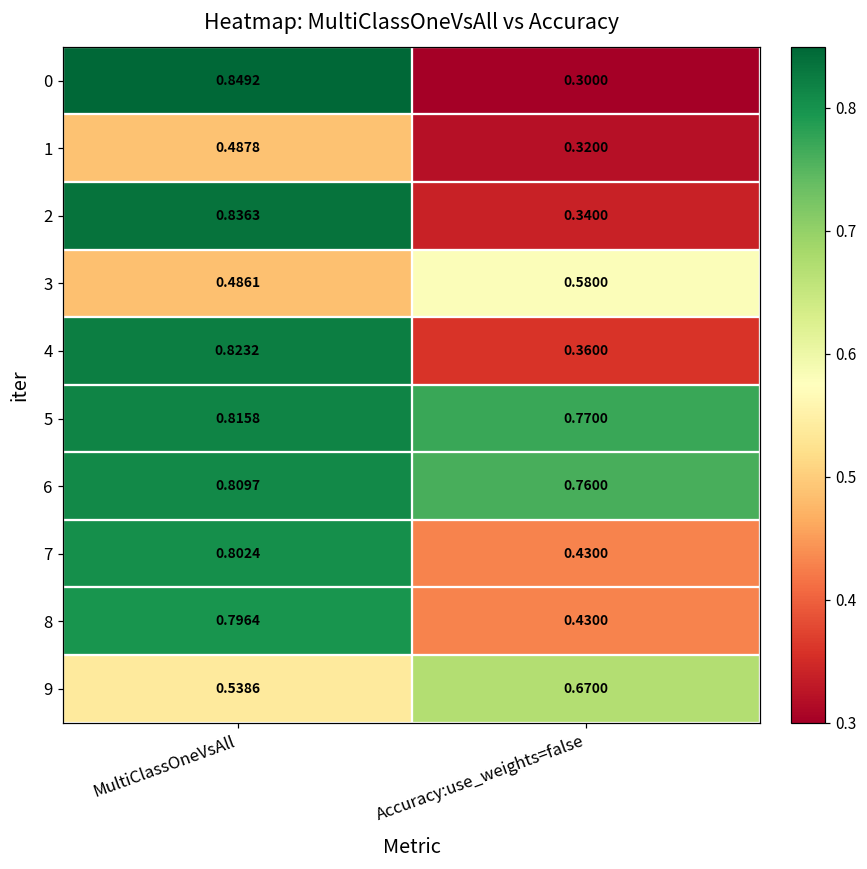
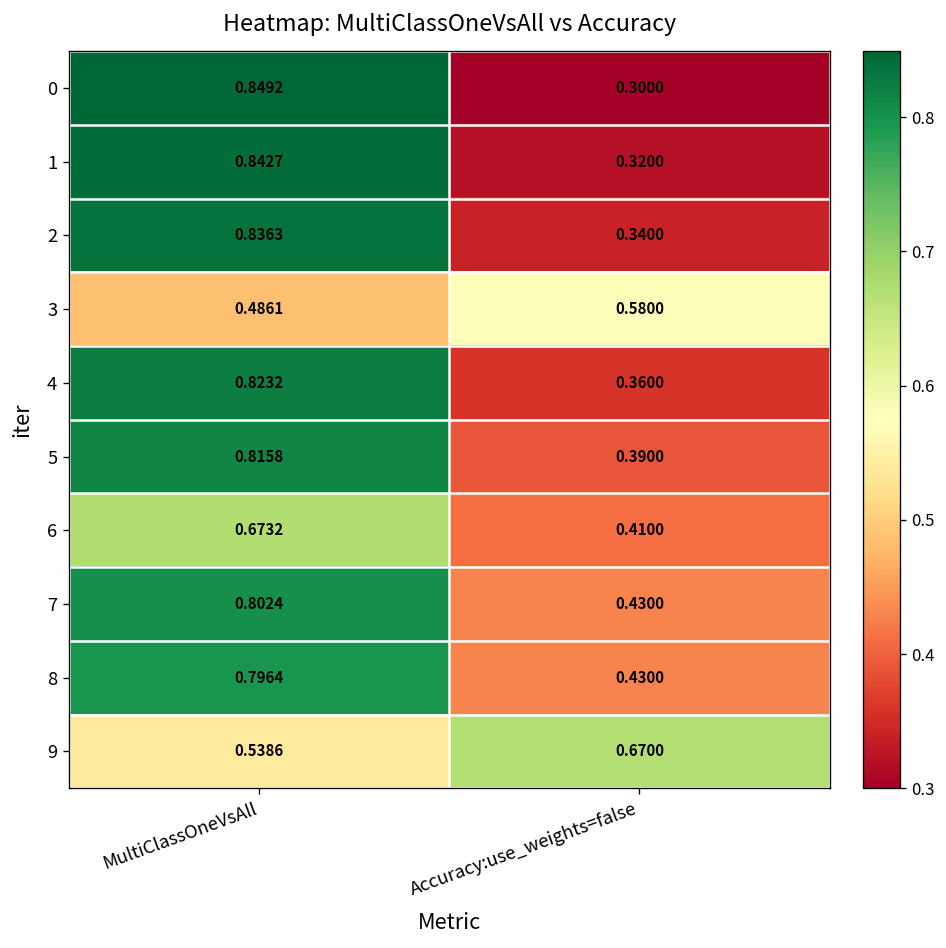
1, MultiClassOneVsAll: 0.4878 -> 0.8427
5, Accuracy:use_weights=false: 0.7700 -> 0.3900
6, MultiClassOneVsAll: 0.8097 -> 0.6732
6, Accuracy:use_weights=false: 0.7600 -> 0.4100
